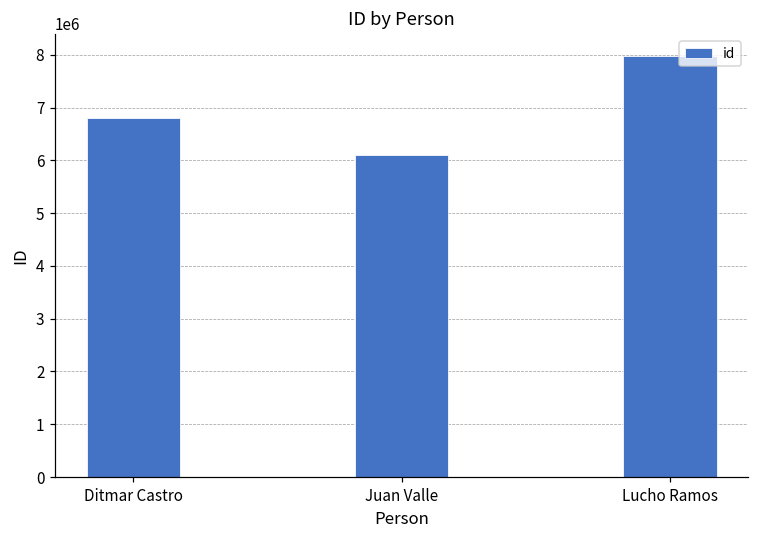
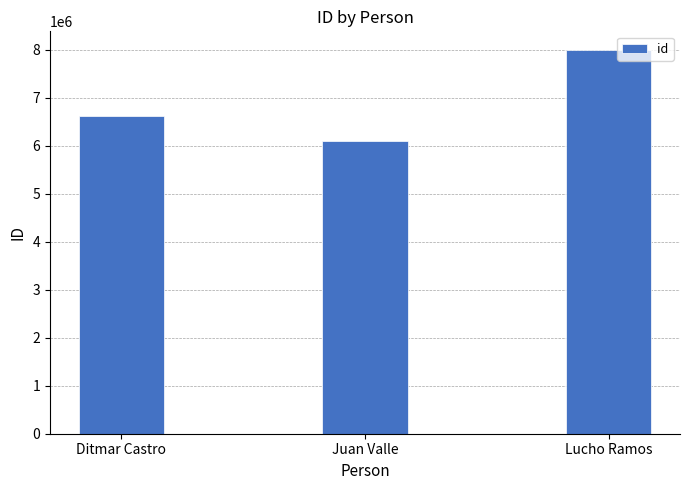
Ditmar Castro: 6800000 -> 6600000
